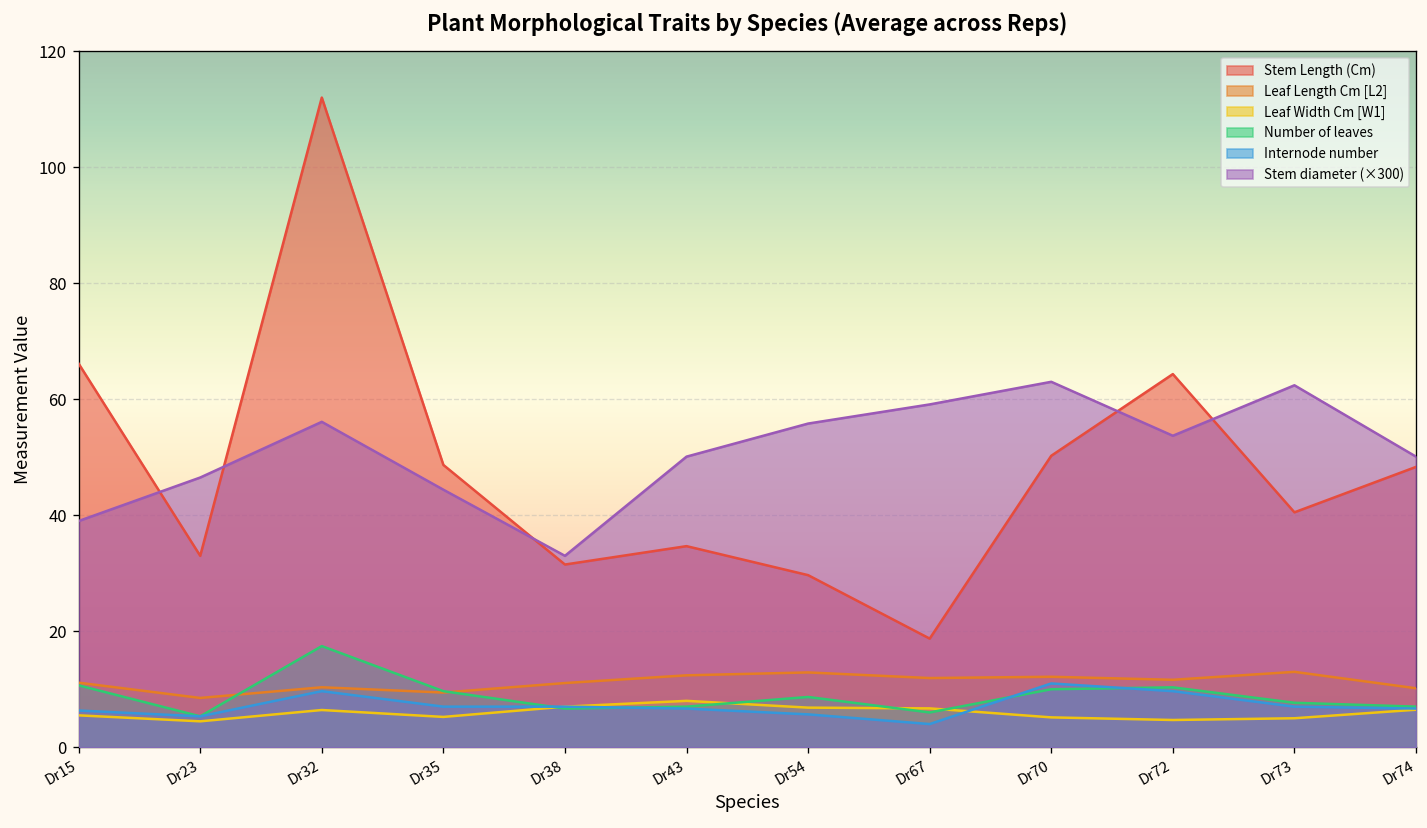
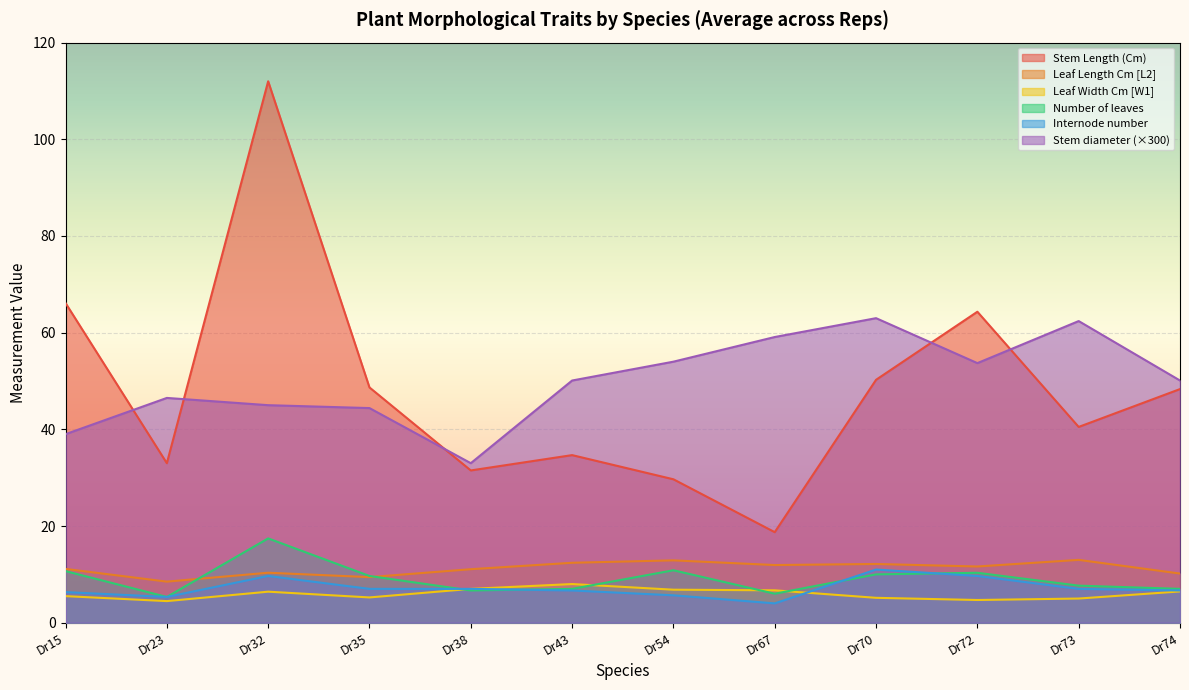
Stem diameter (×300), Dr32: 56 -> 45
Number of leaves, Dr54: 9 -> 11
Stem diameter (×300), Dr54: 56 -> 54
